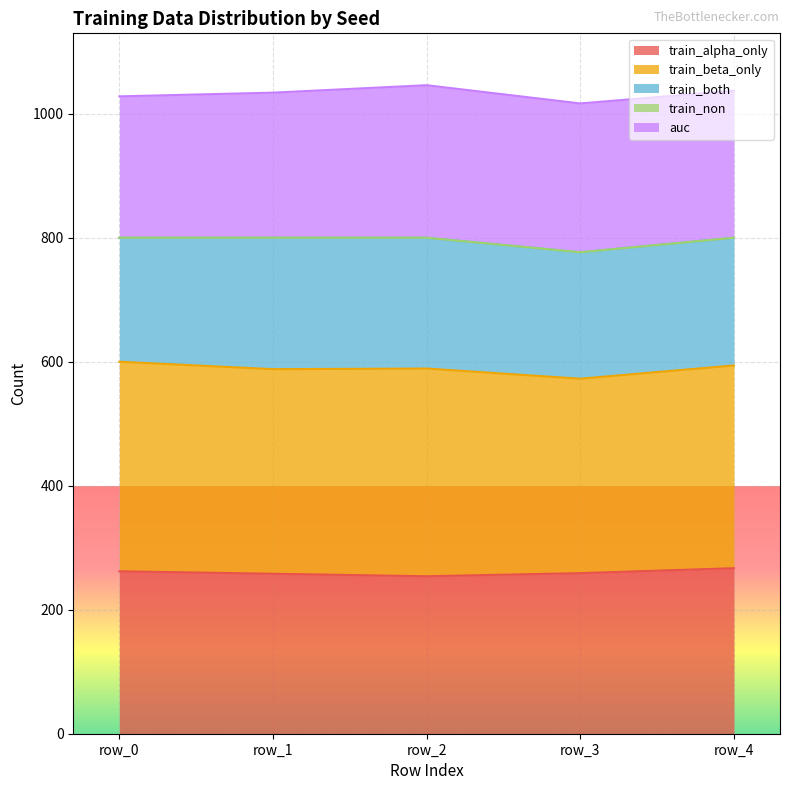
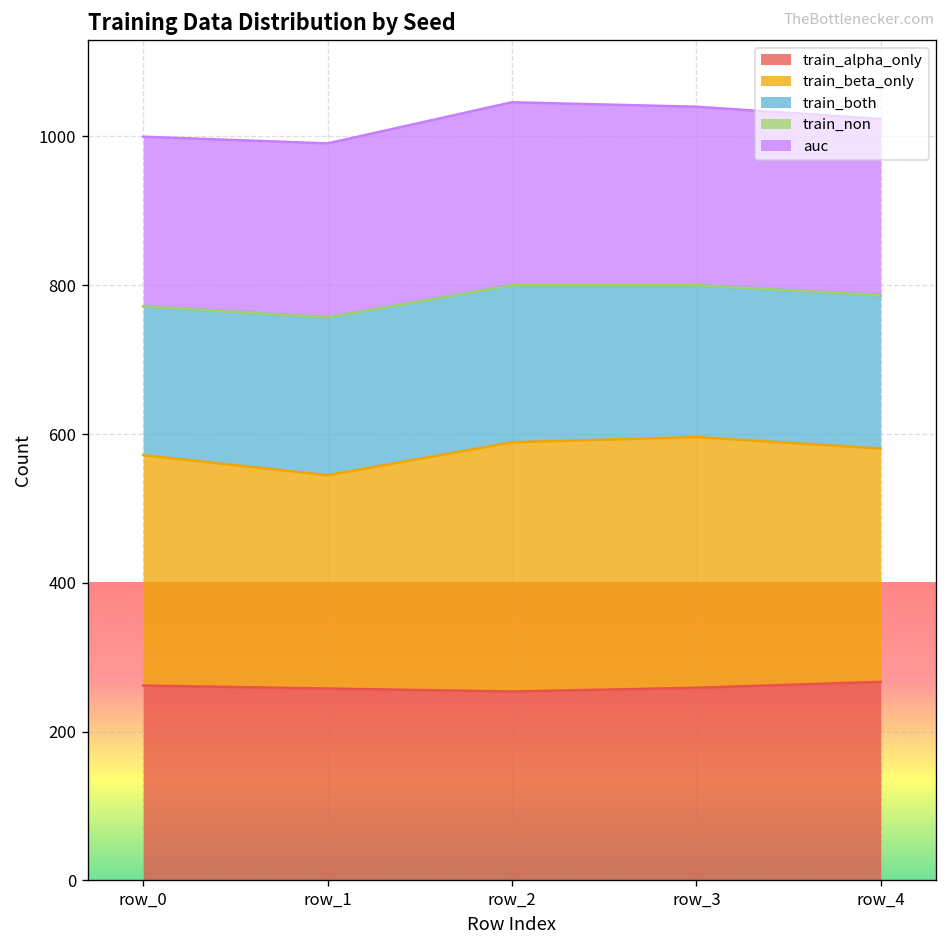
train_beta_only, row_0: 340 -> 310
train_beta_only, row_1: 330 -> 290
train_beta_only, row_3: 310 -> 340
train_beta_only, row_4: 330 -> 310
